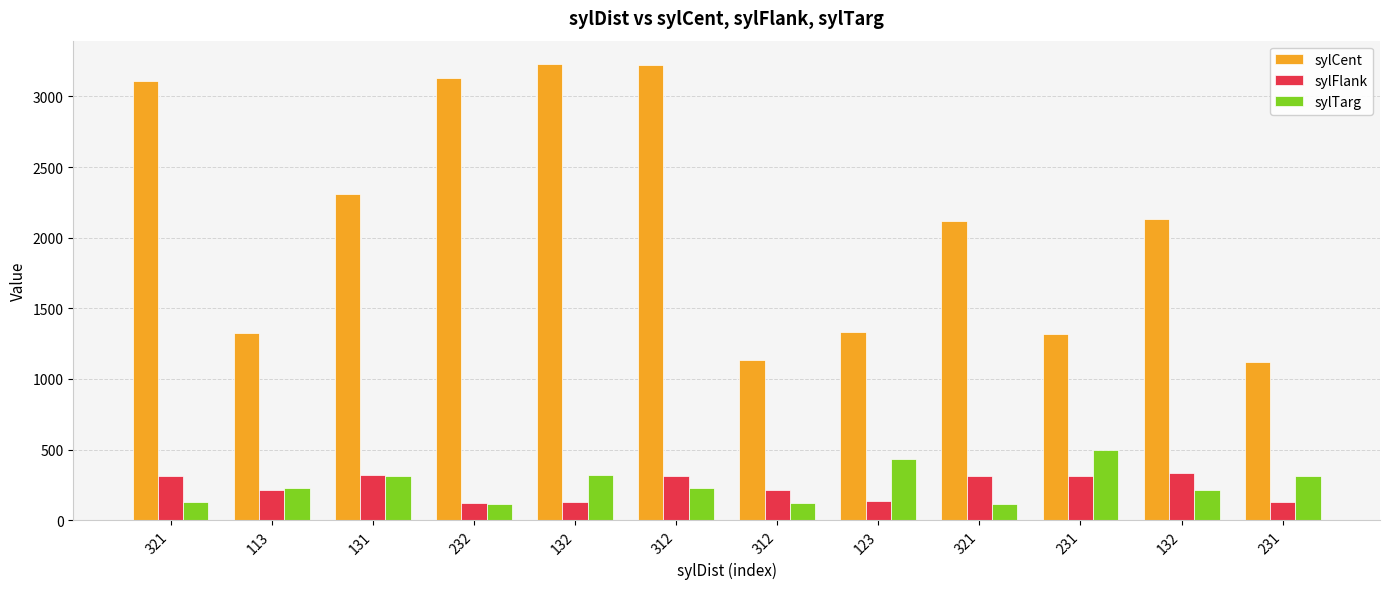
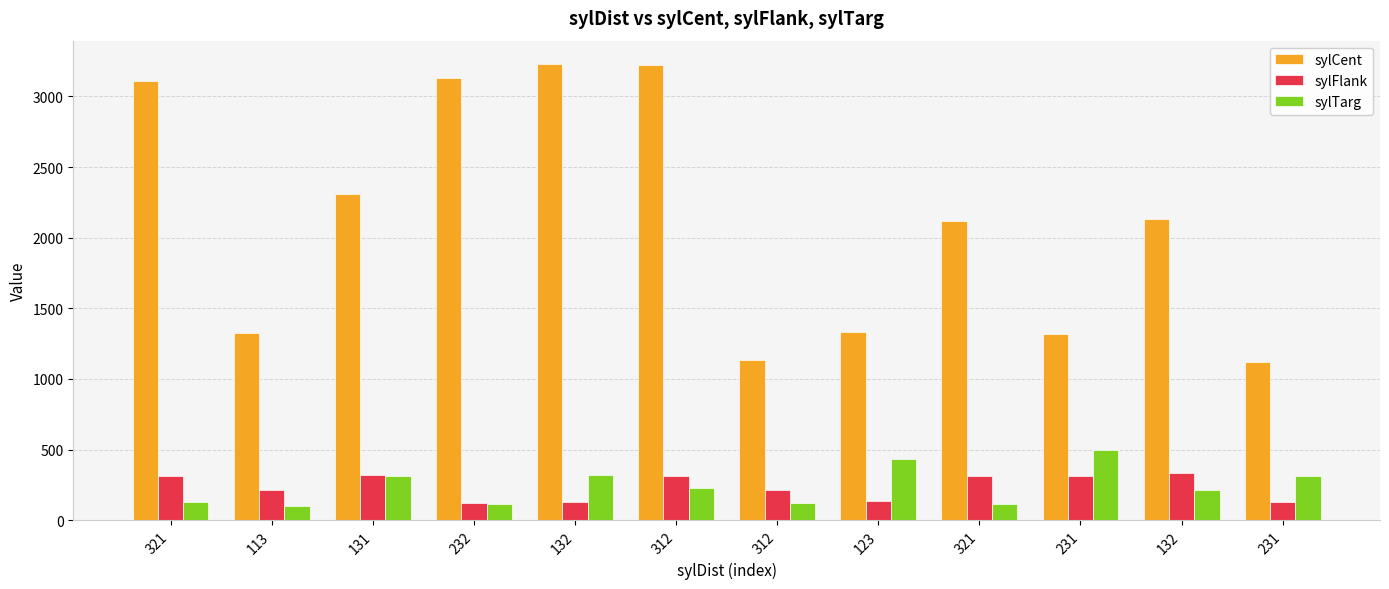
sylTarg, 113: 230 -> 100
